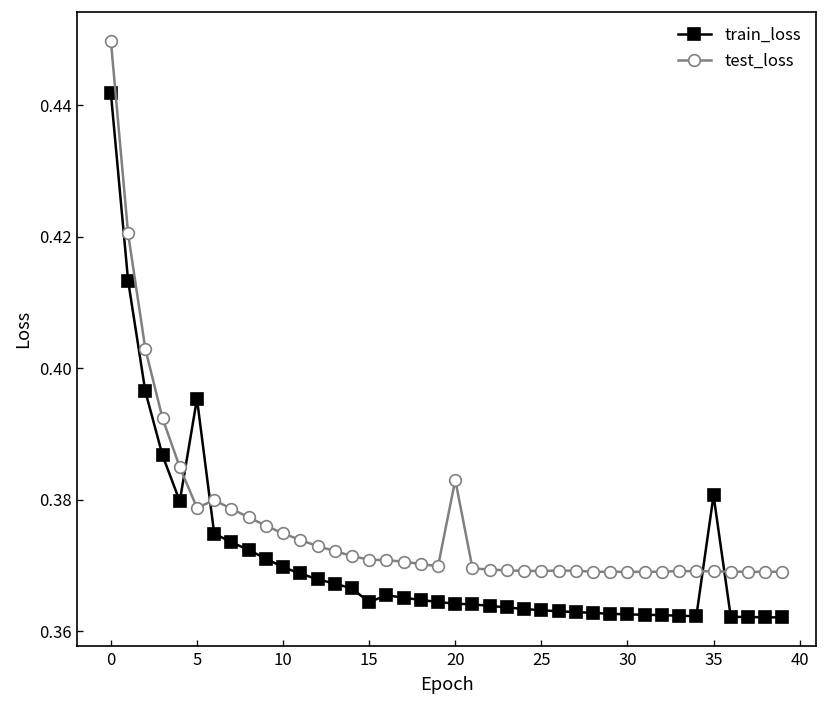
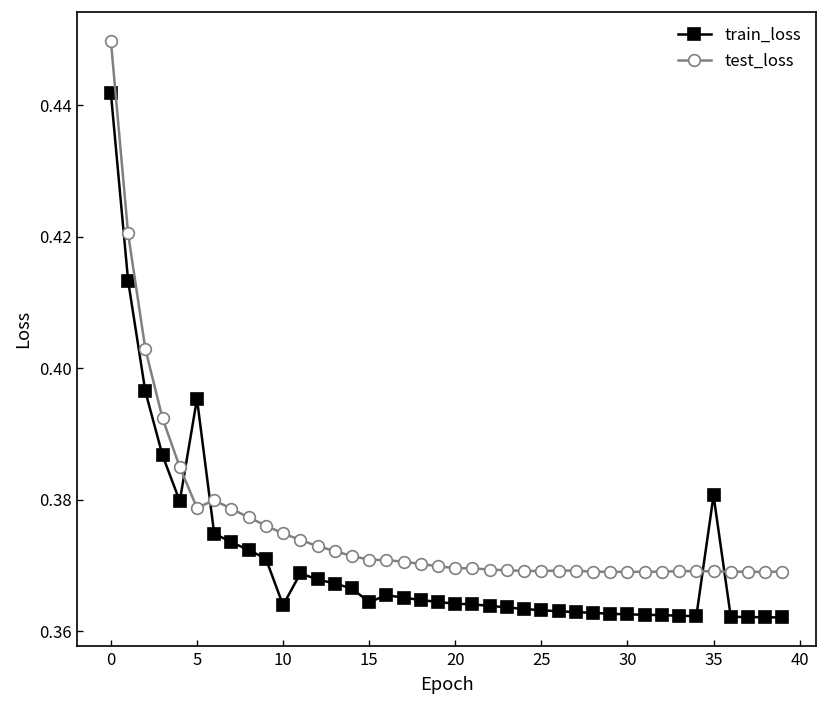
train_loss, 10: 0.370 -> 0.364
test_loss, 20: 0.383 -> 0.370
